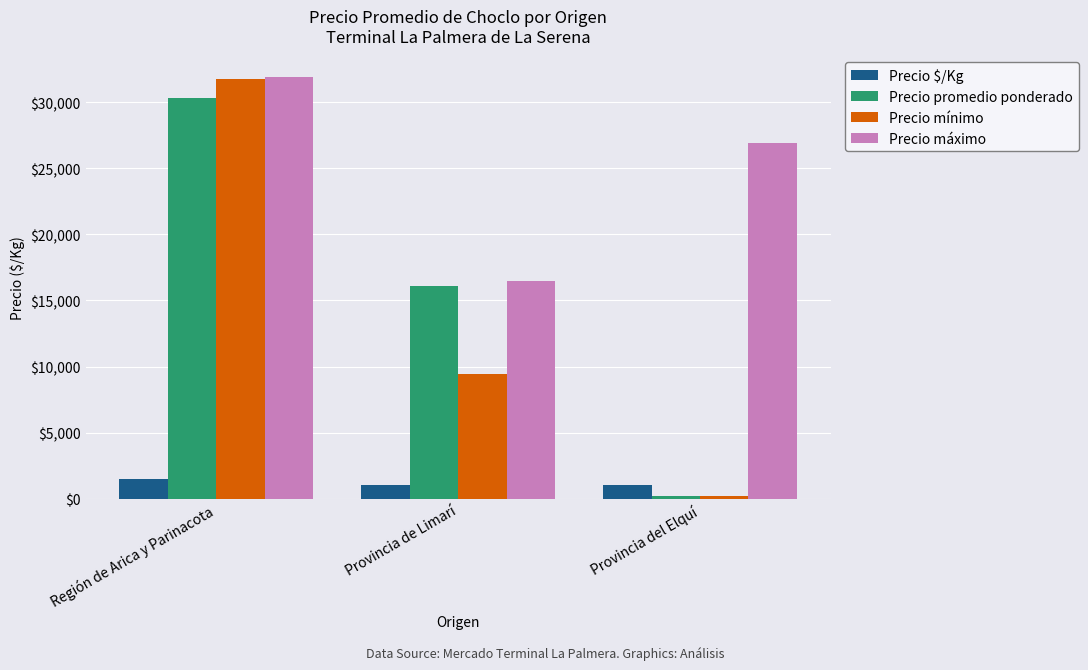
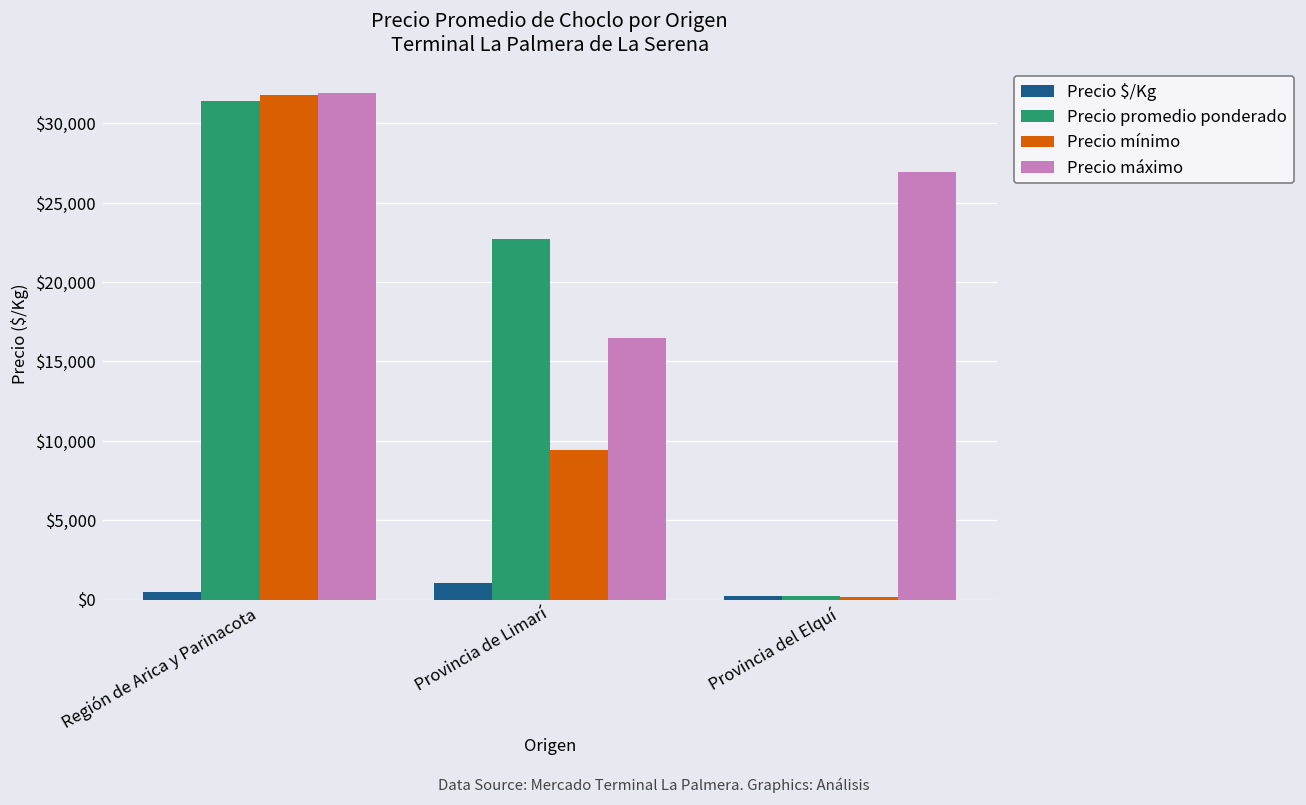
Precio $/Kg, Región de Arica y Parinacota: $1,500 -> $500
Precio promedio ponderado, Región de Arica y Parinacota: $30,300 -> $31,400
Precio promedio ponderado, Provincia de Limarí: $16,100 -> $22,700
Precio $/Kg, Provincia del Elquí: $1,000 -> $200
